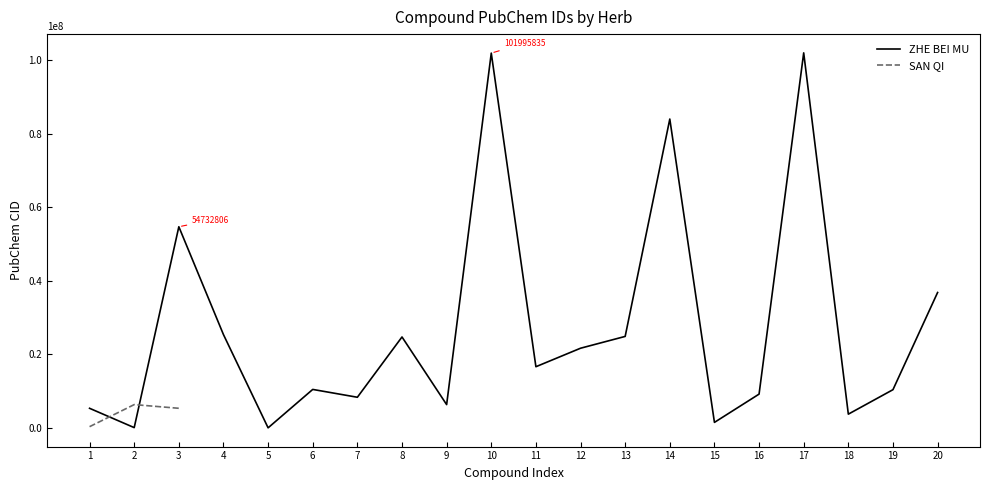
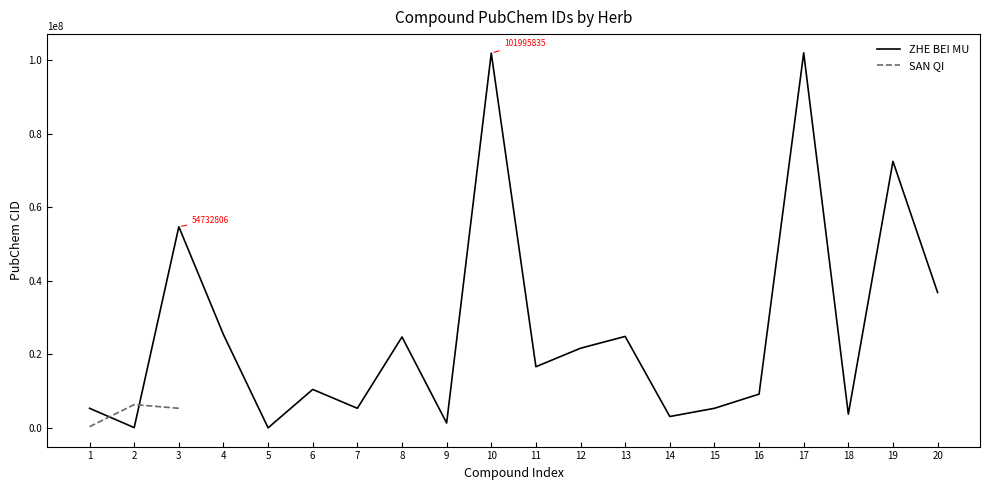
ZHE BEI MU, 7: 8000000 -> 5000000
ZHE BEI MU, 9: 6000000 -> 1000000
ZHE BEI MU, 14: 84000000 -> 3000000
ZHE BEI MU, 15: 1000000 -> 5000000
ZHE BEI MU, 19: 10000000 -> 73000000
